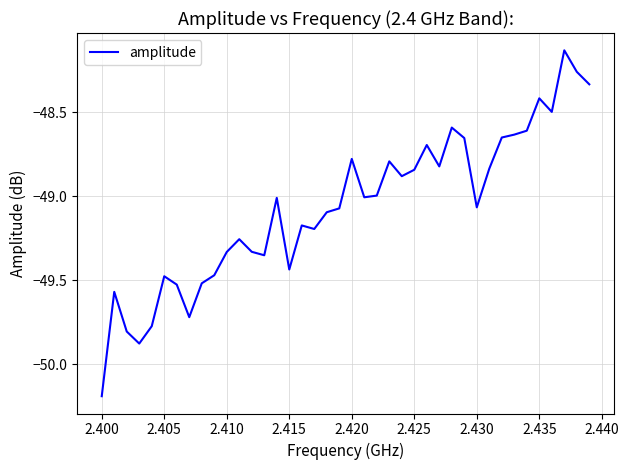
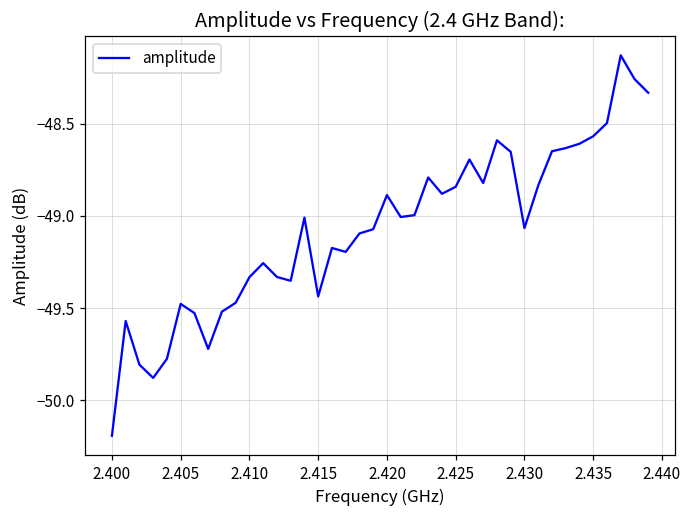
2.420: -48.78 -> -48.89
2.435: -48.42 -> -48.57
